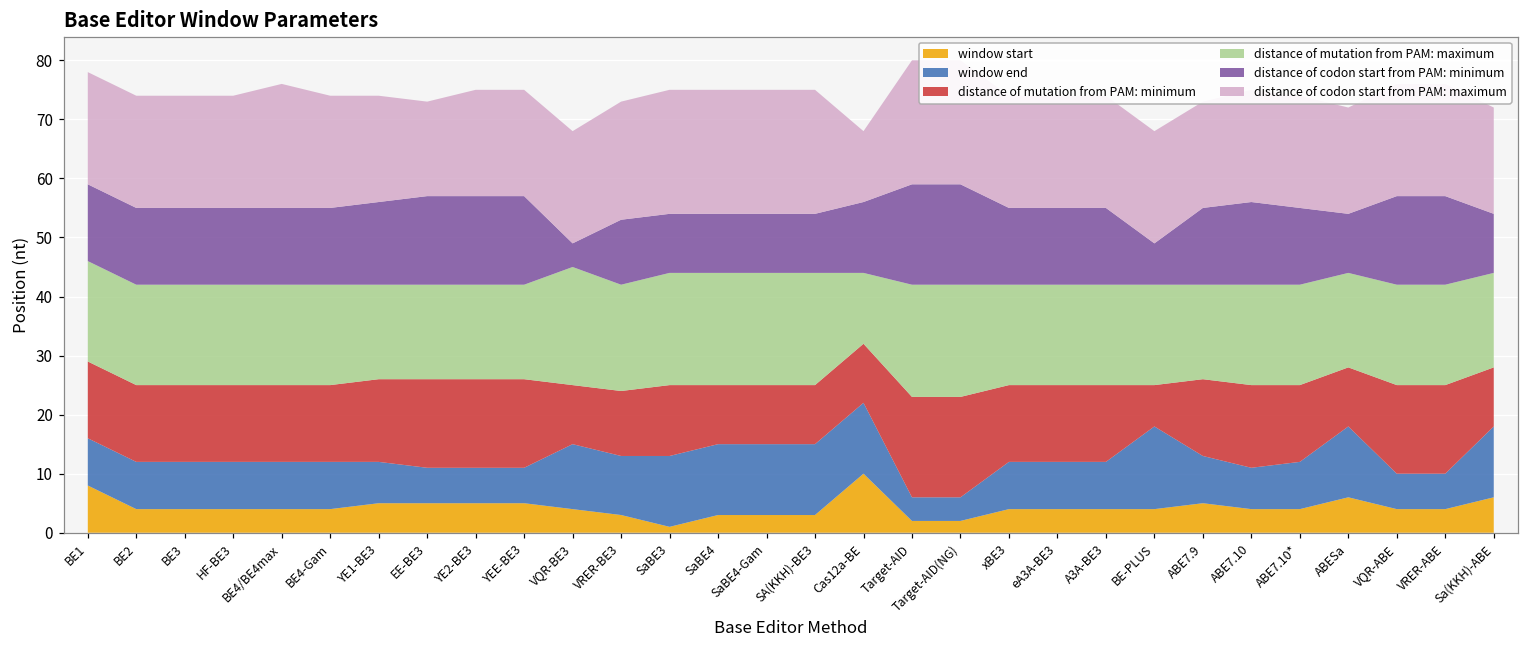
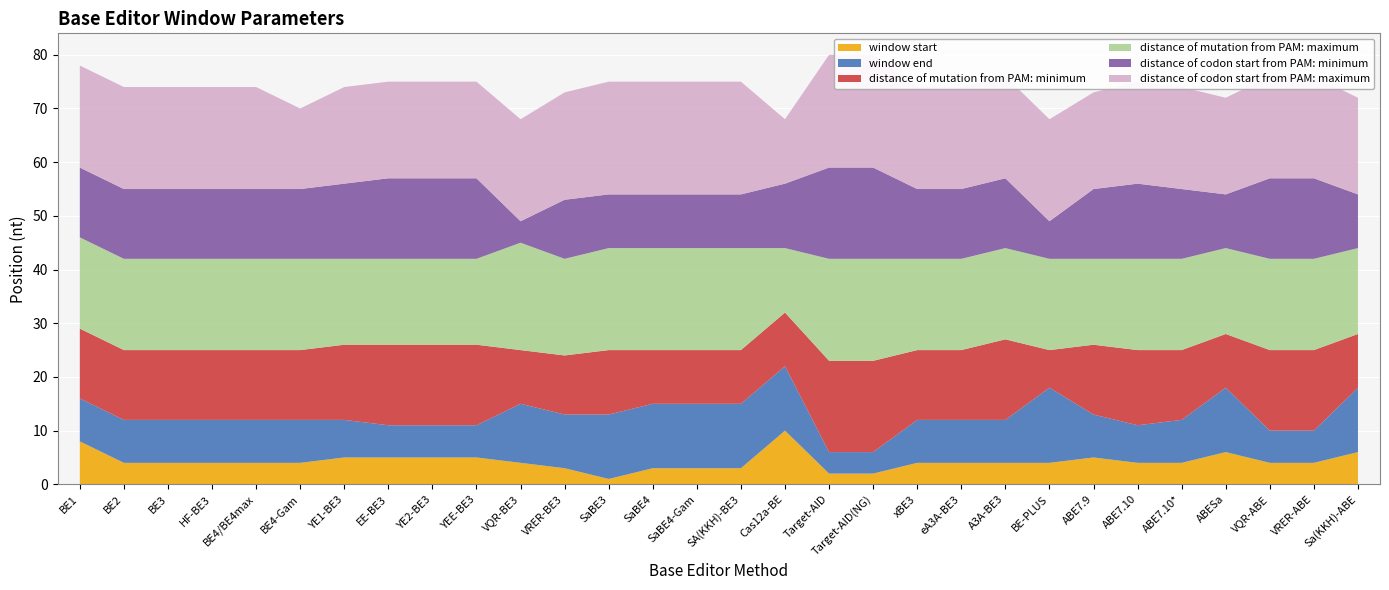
distance of codon start from PAM: maximum, BE4/BE4max: 21 -> 19
distance of codon start from PAM: maximum, BE4-Gam: 19 -> 15
distance of codon start from PAM: maximum, EE-BE3: 16 -> 18
distance of mutation from PAM: minimum, A3A-BE3: 13 -> 15
